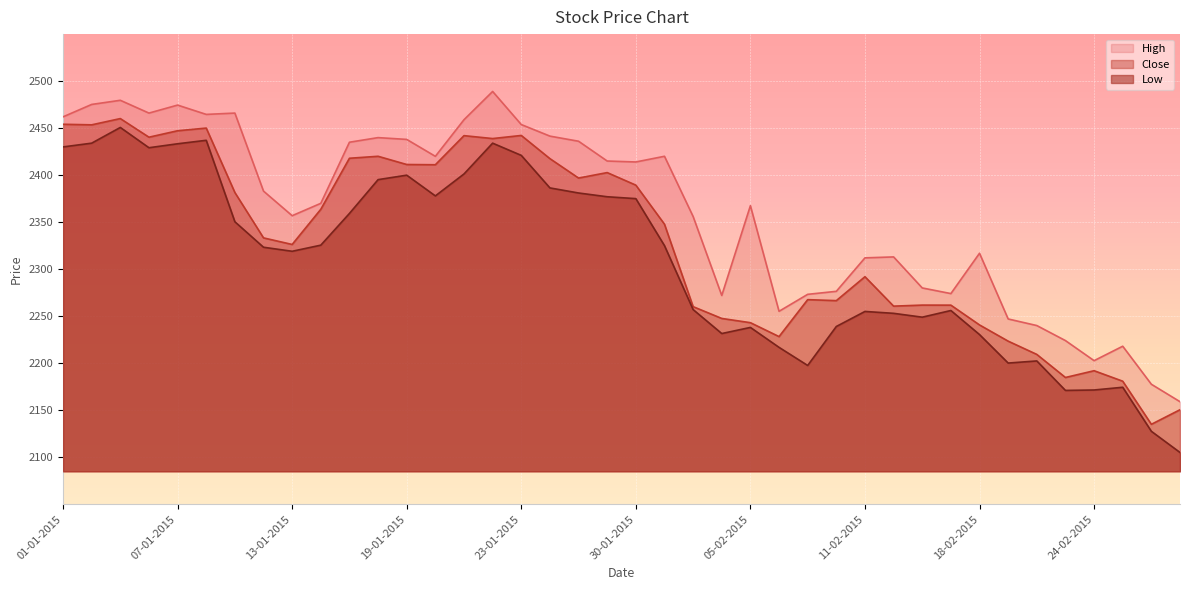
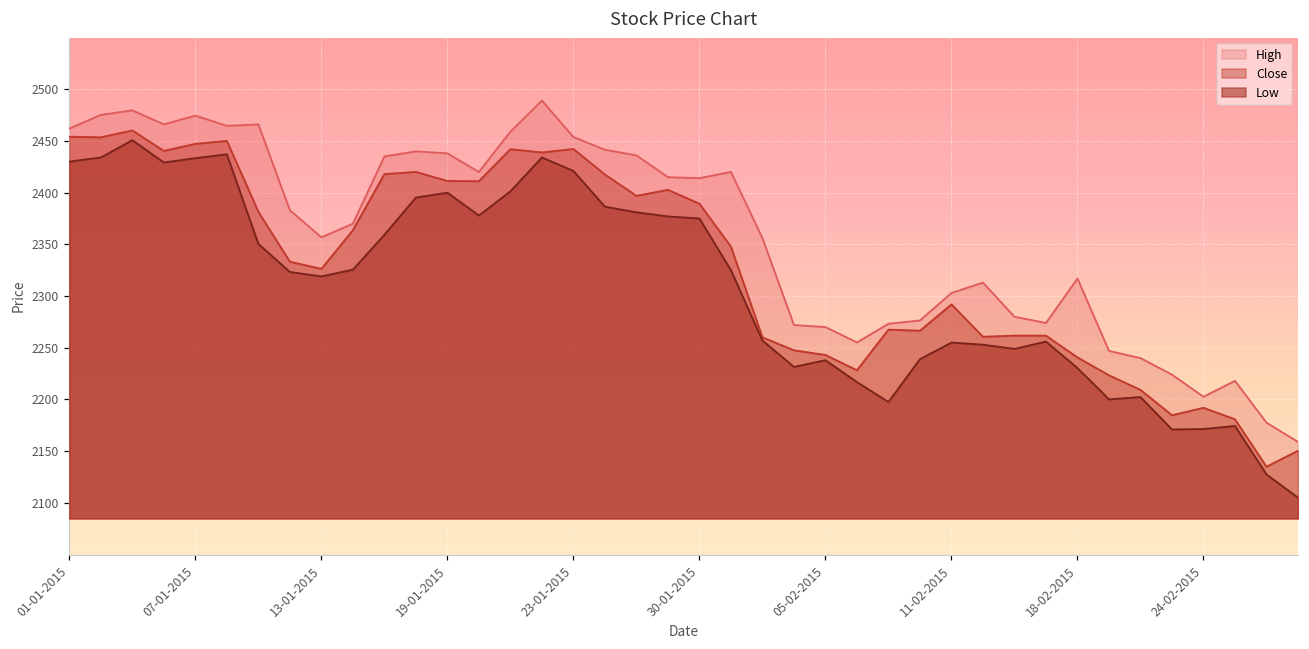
High, 05-02-2015: 2370 -> 2270
High, 11-02-2015: 2310 -> 2300
